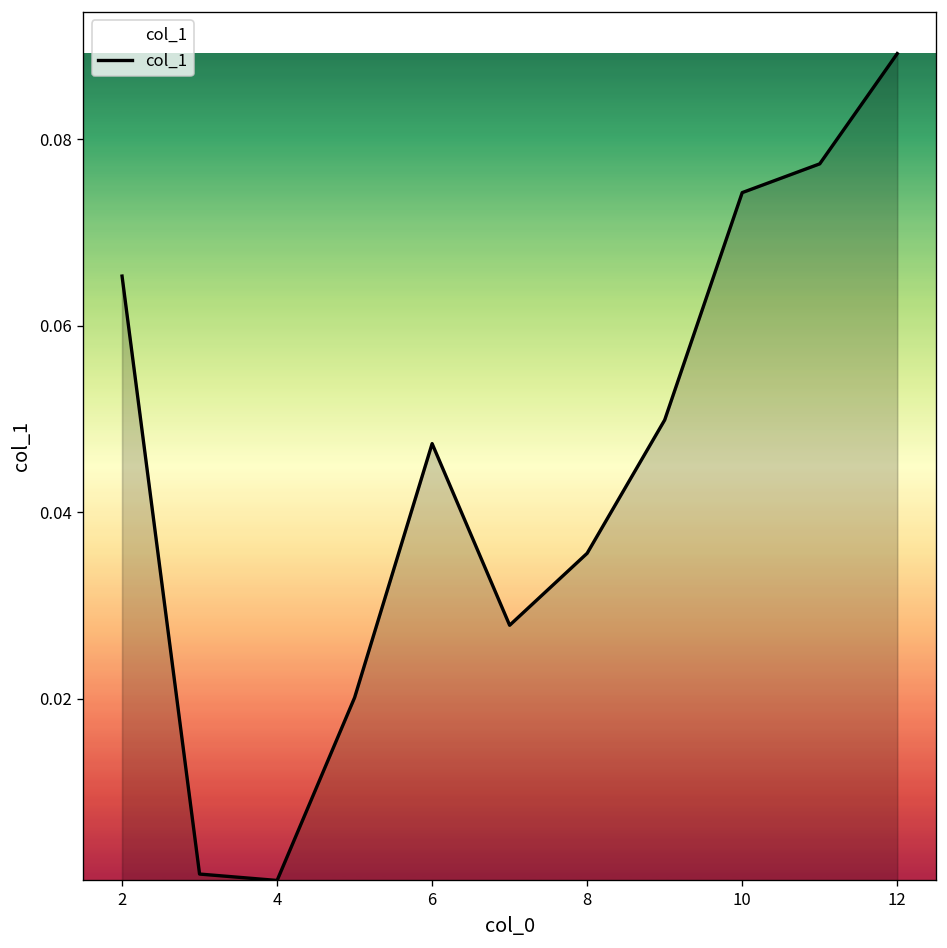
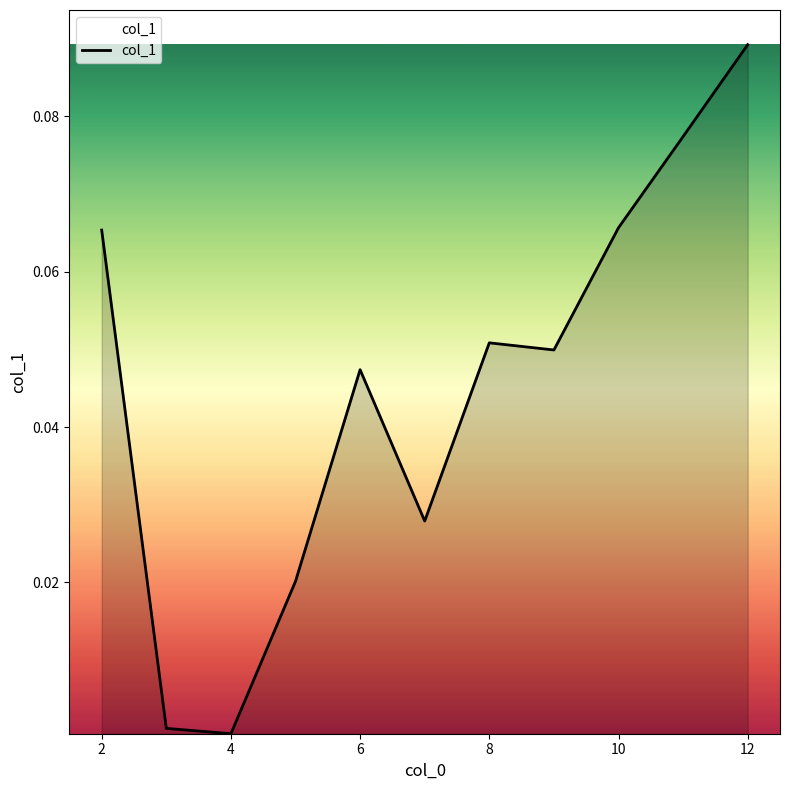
8: 0.036 -> 0.051
10: 0.074 -> 0.066
